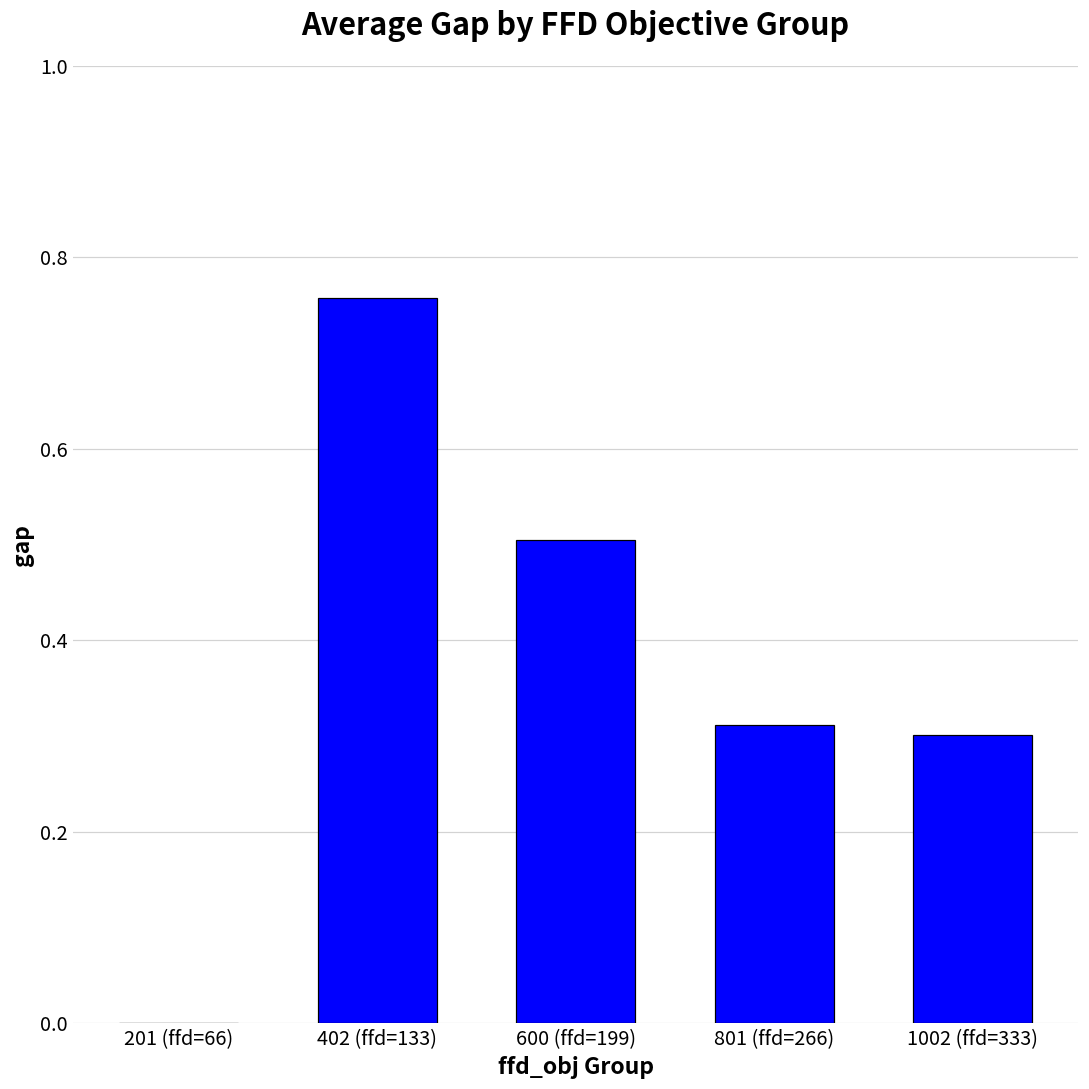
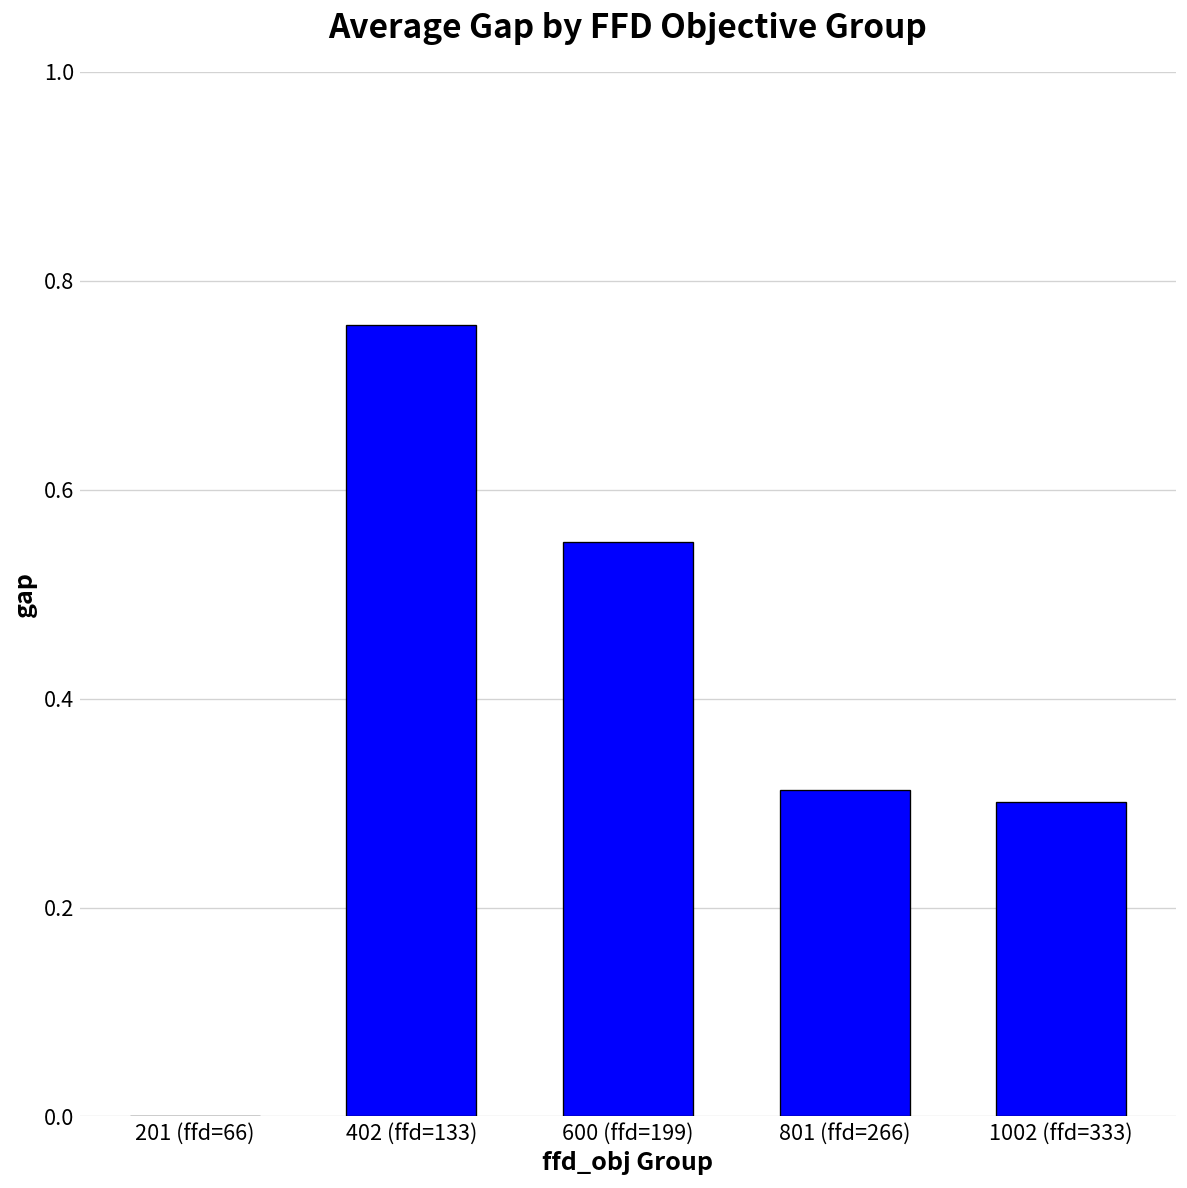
600 (ffd=199): 0.51 -> 0.55
